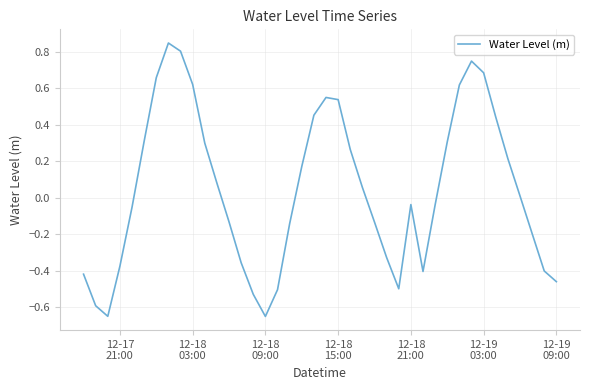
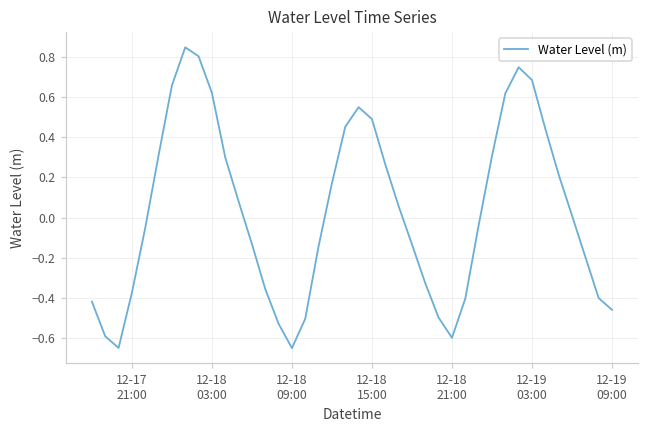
12-18 15:00: 0.54 -> 0.49
12-18 21:00: -0.04 -> -0.60
